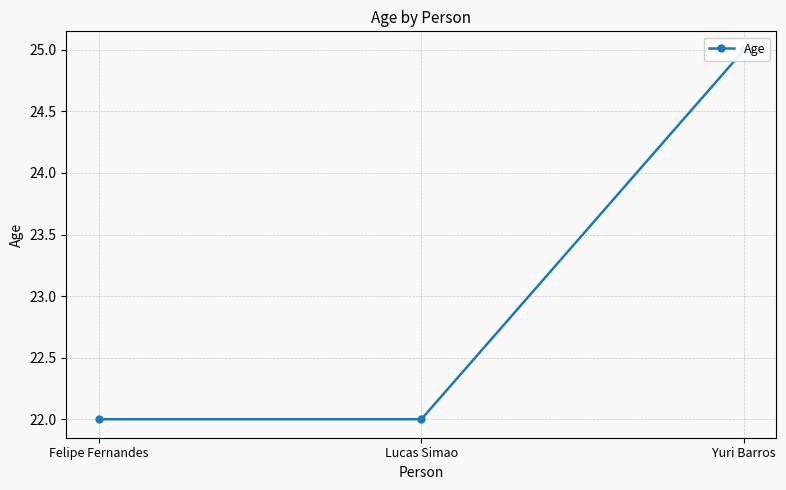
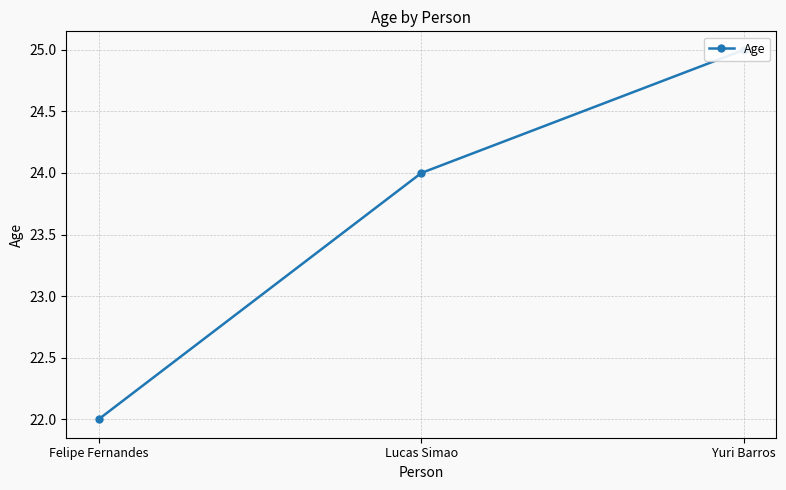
Lucas Simao: 22 -> 24
